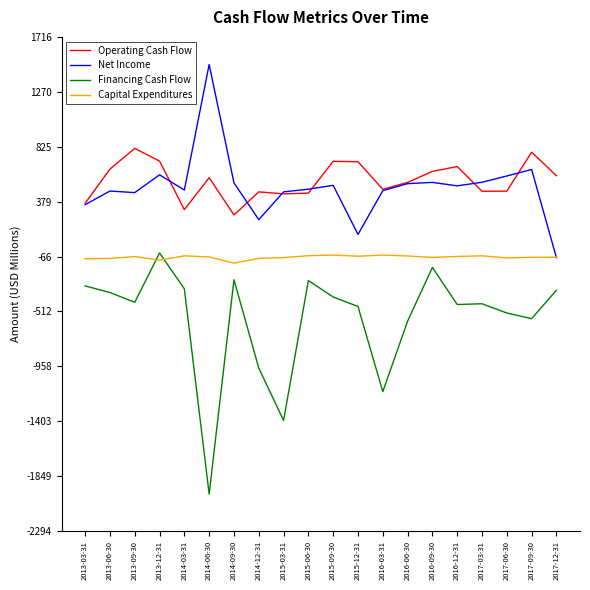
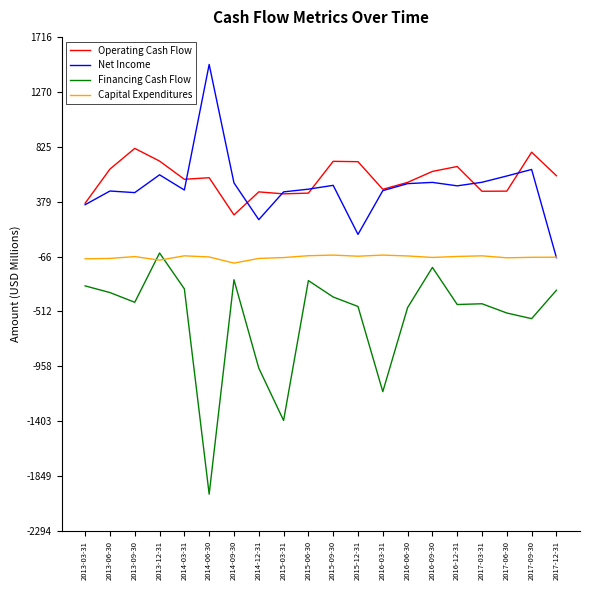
Operating Cash Flow, 2014-03-31: 310 -> 560
Financing Cash Flow, 2016-06-30: -590 -> -480
